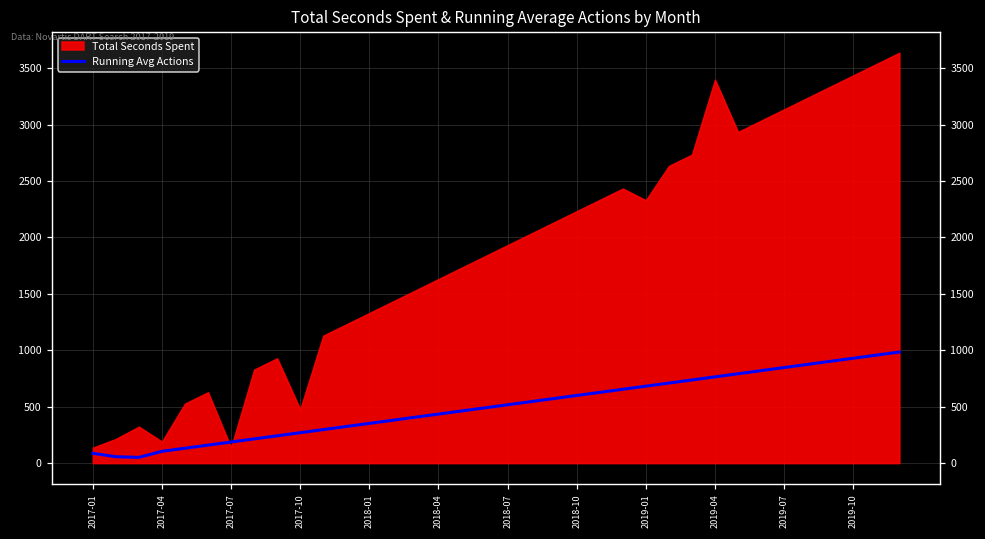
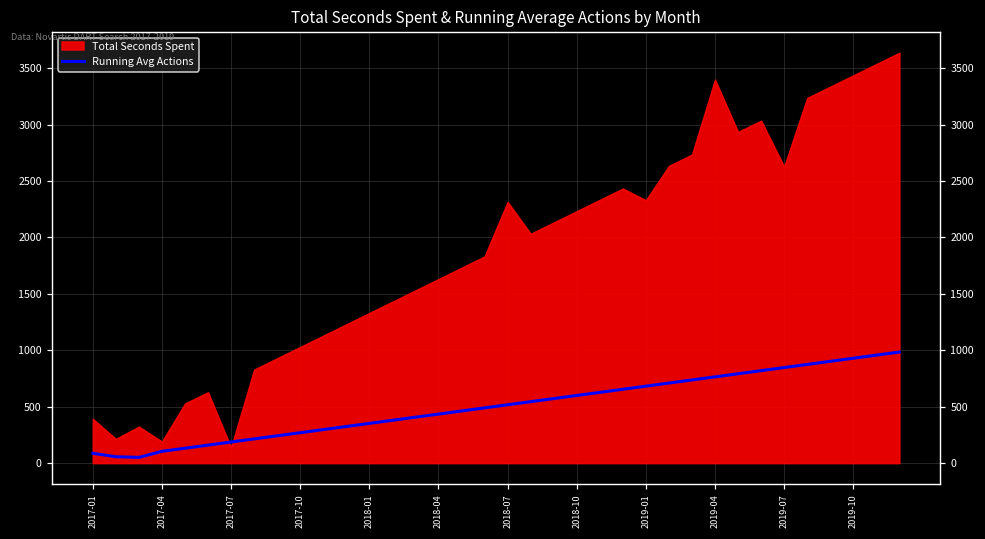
Total Seconds Spent, 2017-01: 140 -> 390
Total Seconds Spent, 2017-10: 480 -> 1030
Total Seconds Spent, 2018-07: 1930 -> 2320
Total Seconds Spent, 2019-07: 3140 -> 2630
